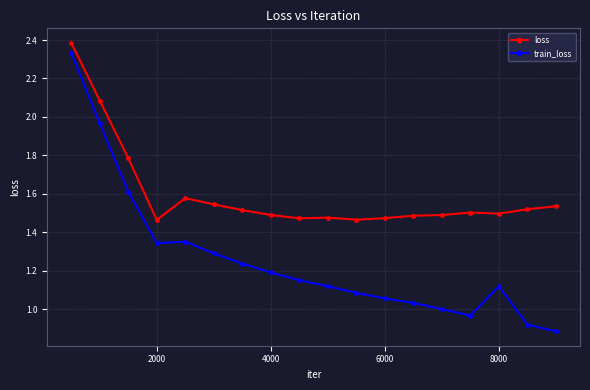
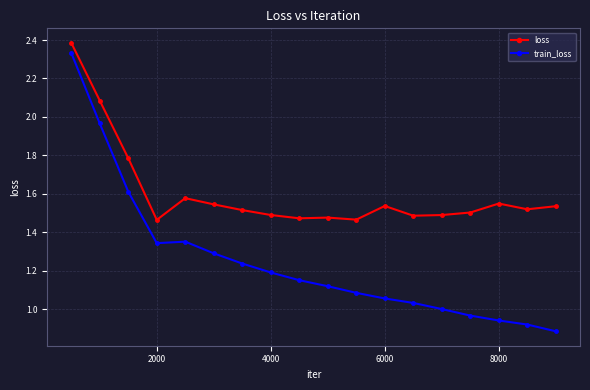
loss, 6000: 1.47 -> 1.54
loss, 8000: 1.50 -> 1.55
train_loss, 8000: 1.12 -> 0.94
